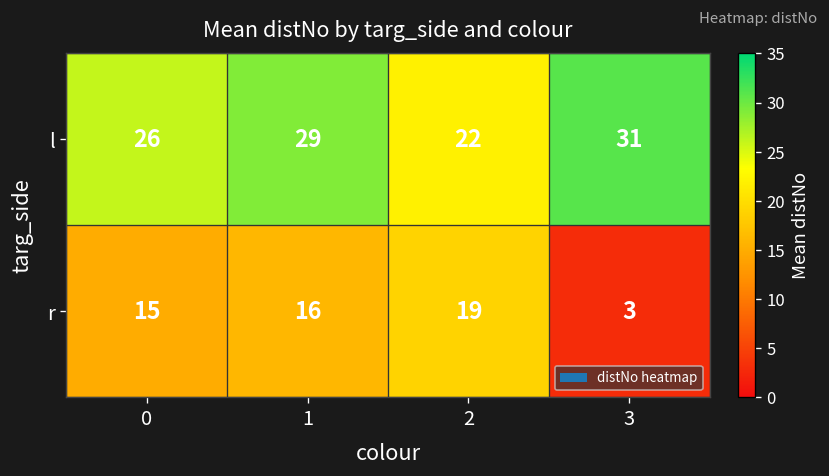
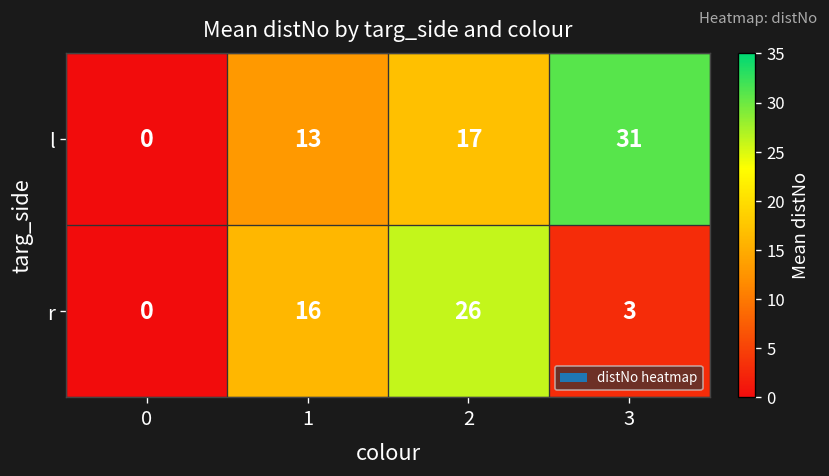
l, 0: 26 -> 0
l, 1: 29 -> 13
l, 2: 22 -> 17
r, 0: 15 -> 0
r, 2: 19 -> 26
